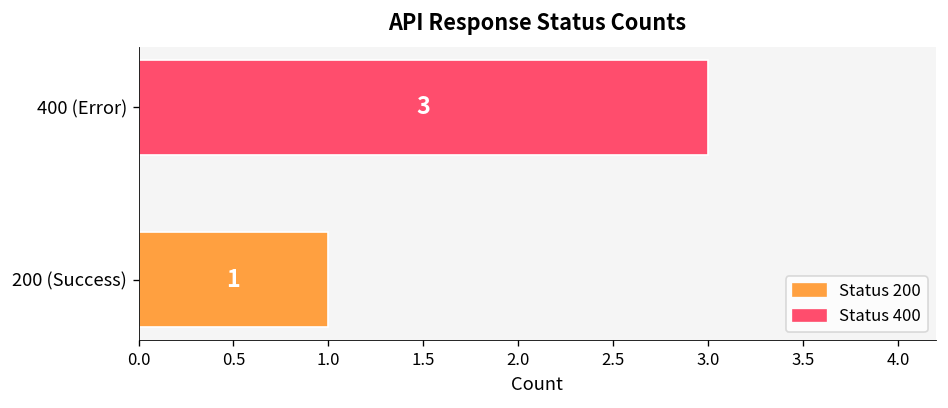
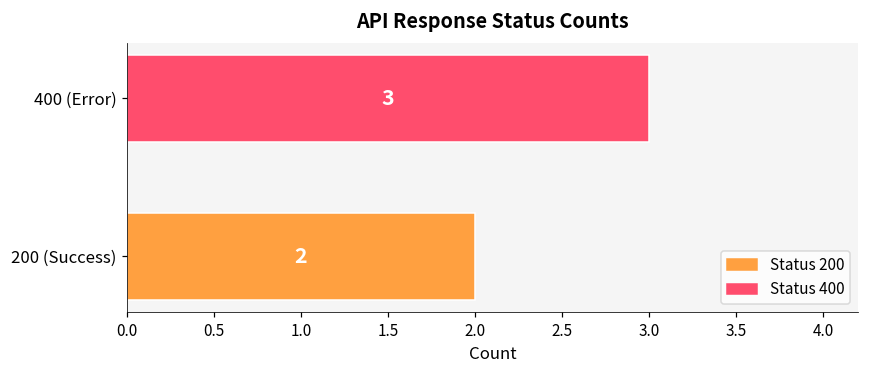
200 (Success): 1 -> 2
